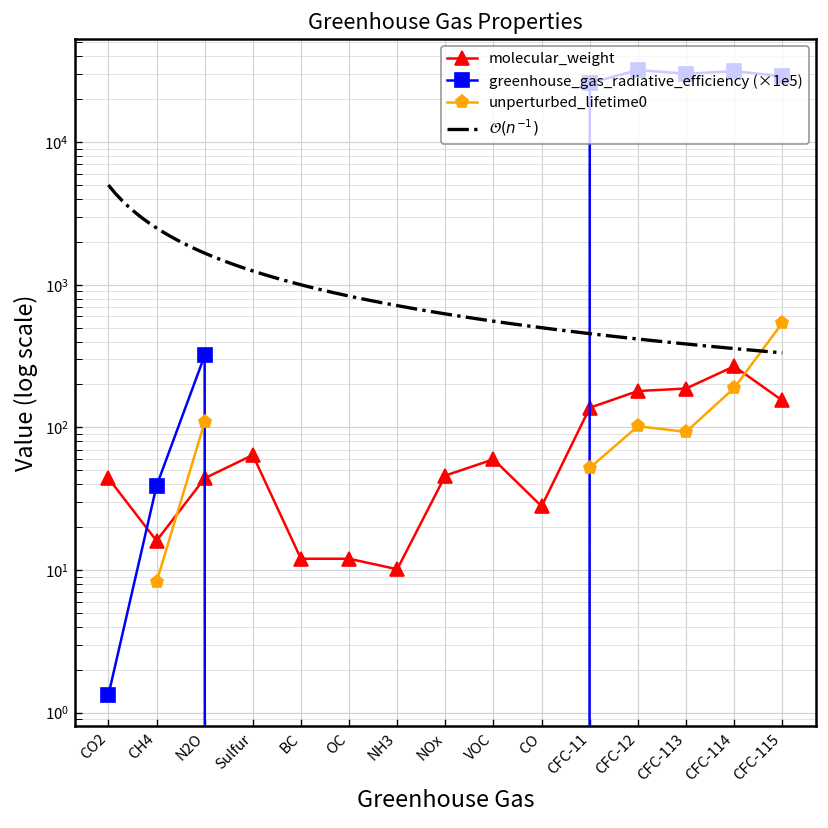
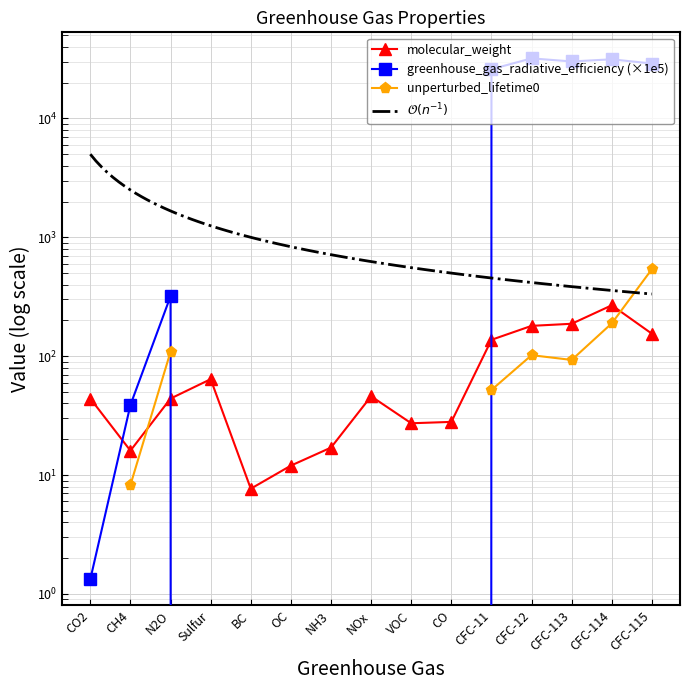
molecular_weight, BC: 12 -> 8
molecular_weight, NH3: 10 -> 17
molecular_weight, VOC: 60 -> 27
